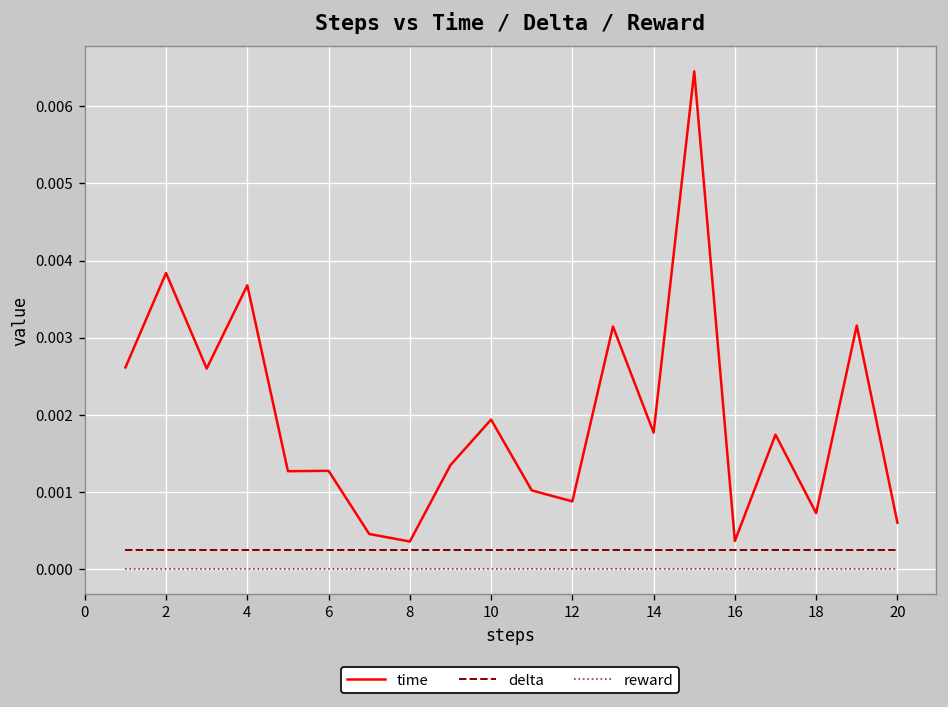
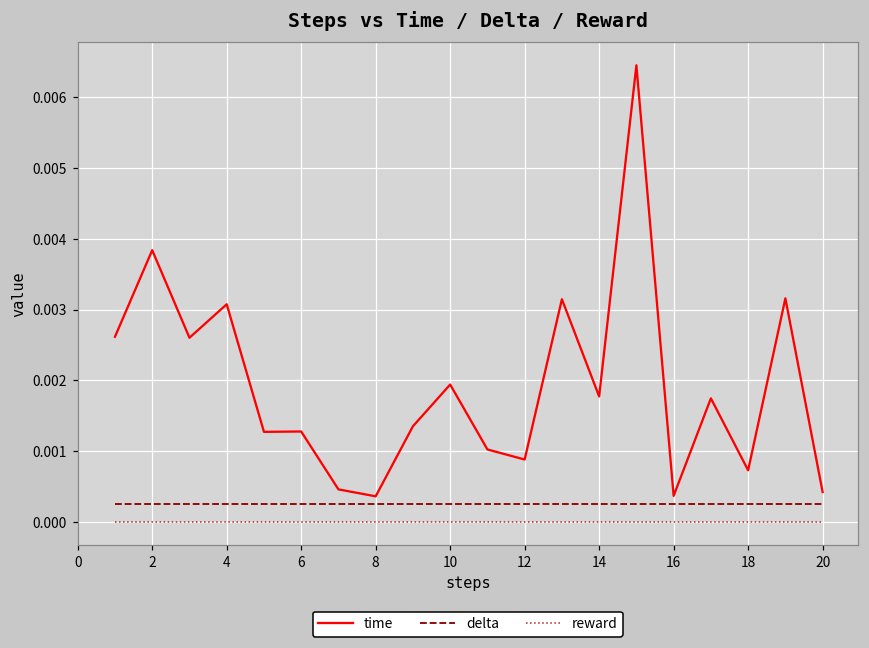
time, 4: 0.0037 -> 0.0031
time, 20: 0.0006 -> 0.0004
